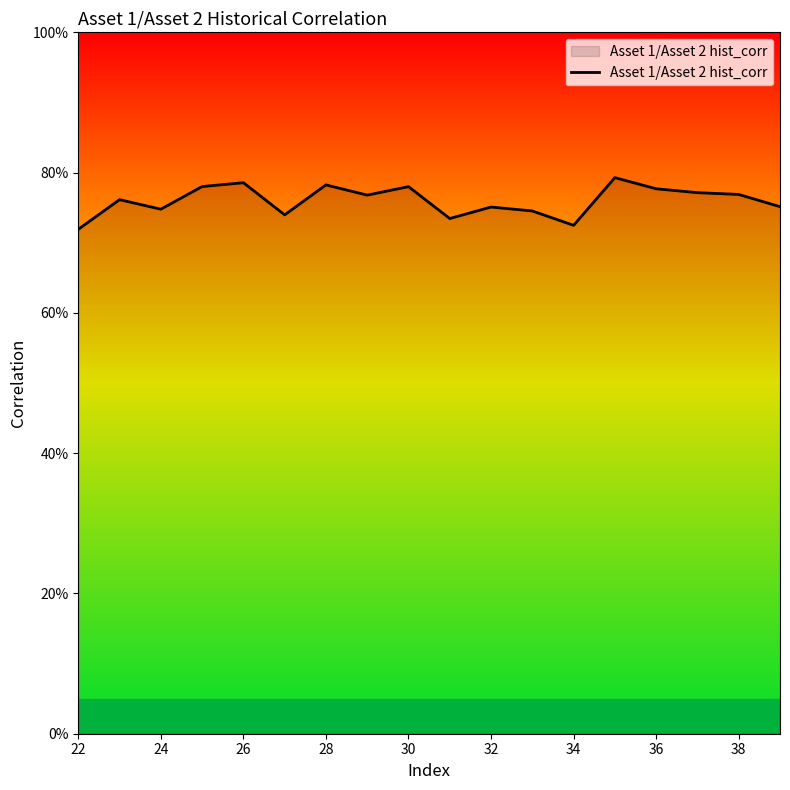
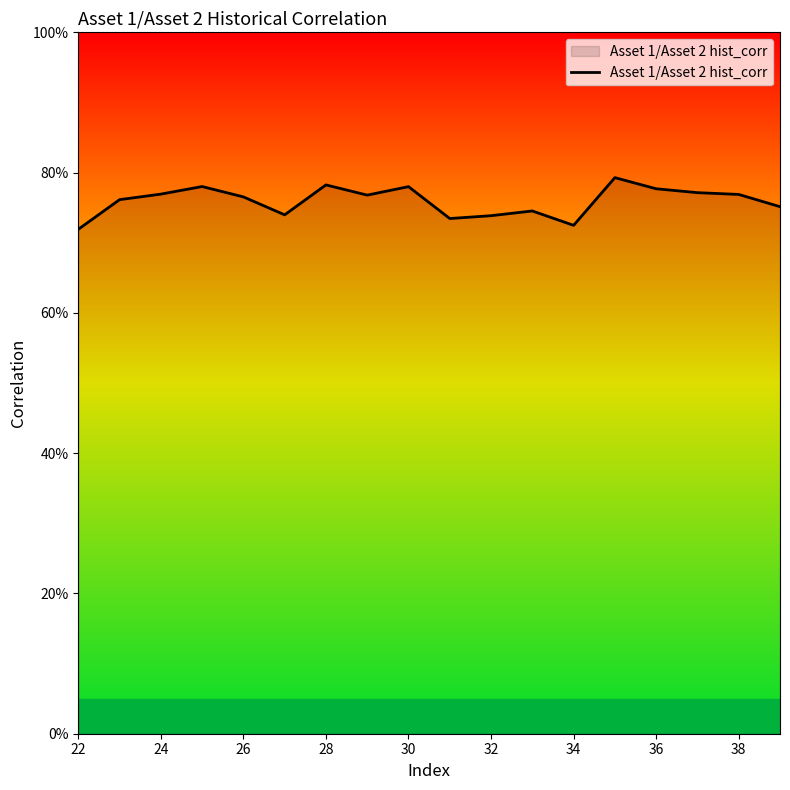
24: 75% -> 77%
26: 79% -> 77%
32: 75% -> 74%
